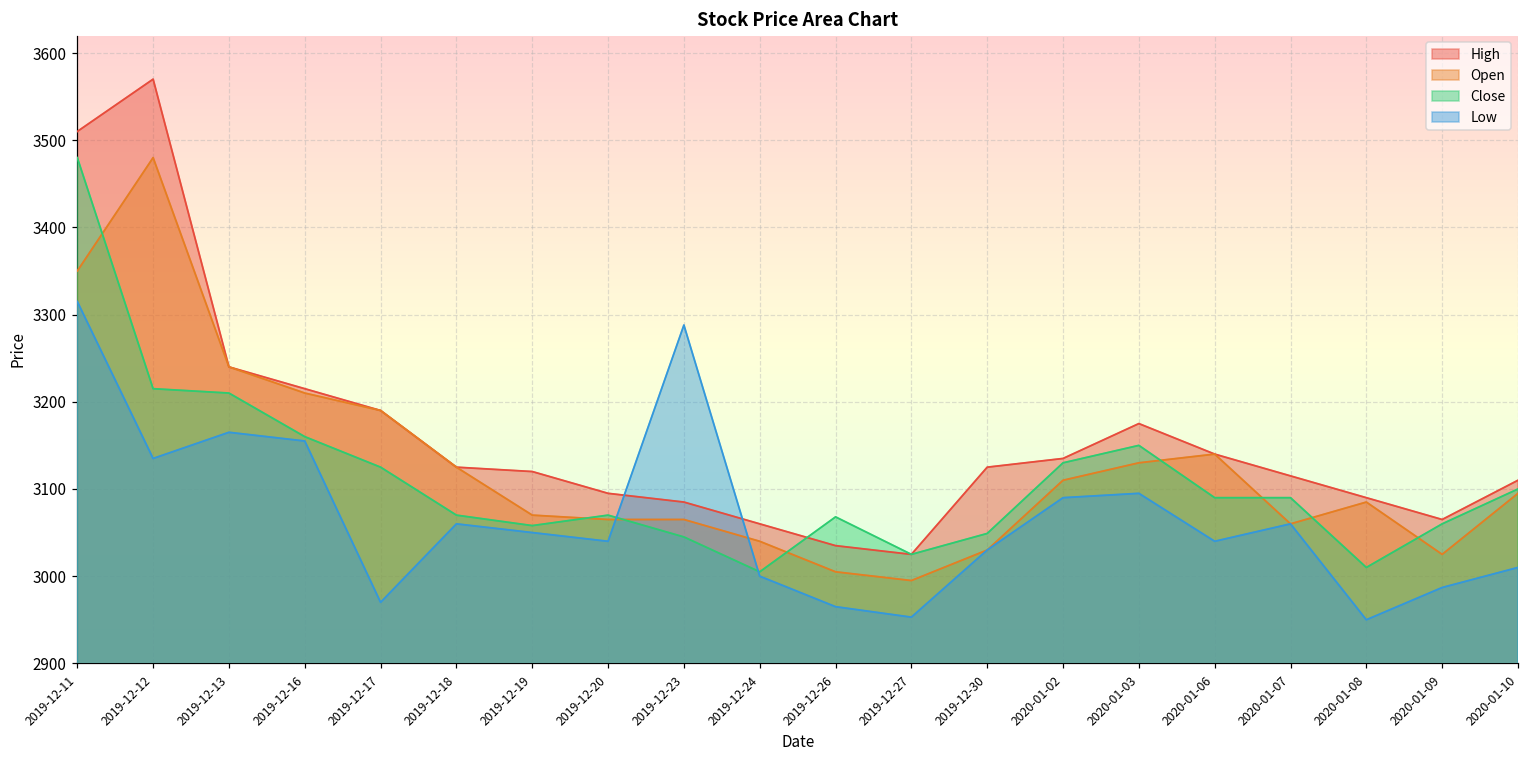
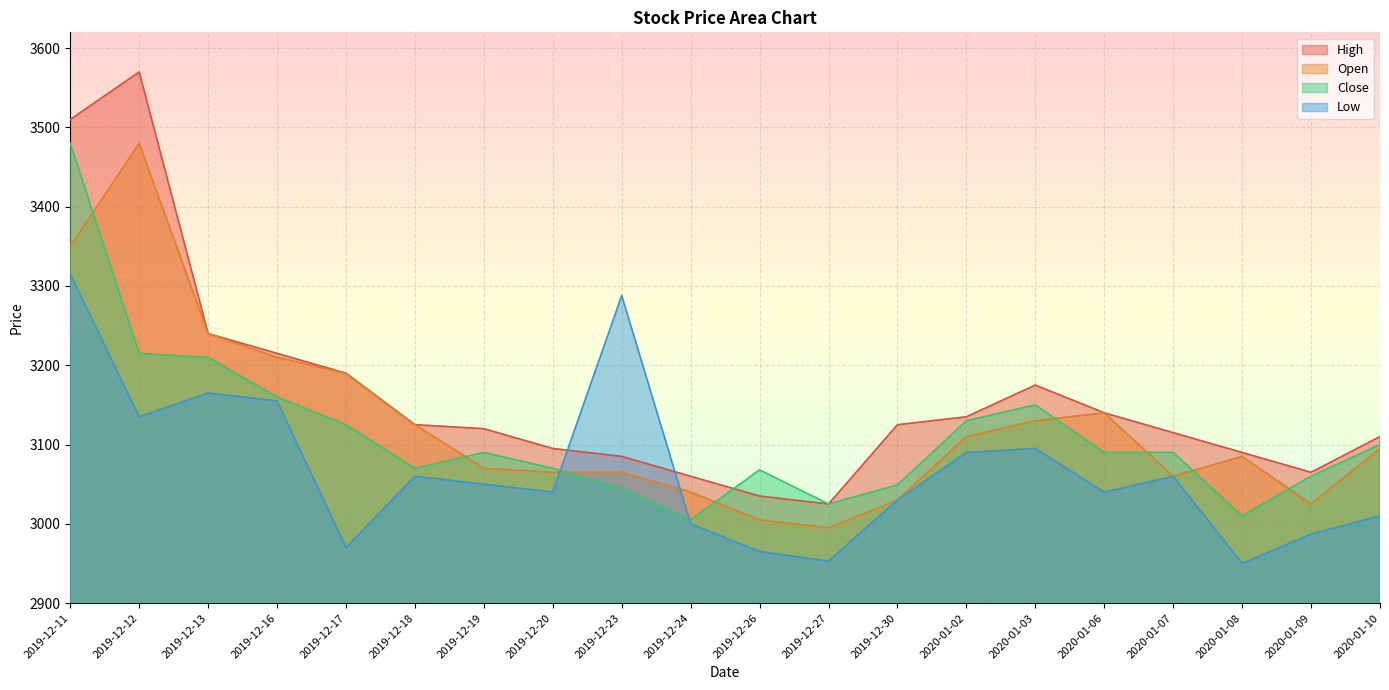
Close, 2019-12-19: 3060 -> 3090
